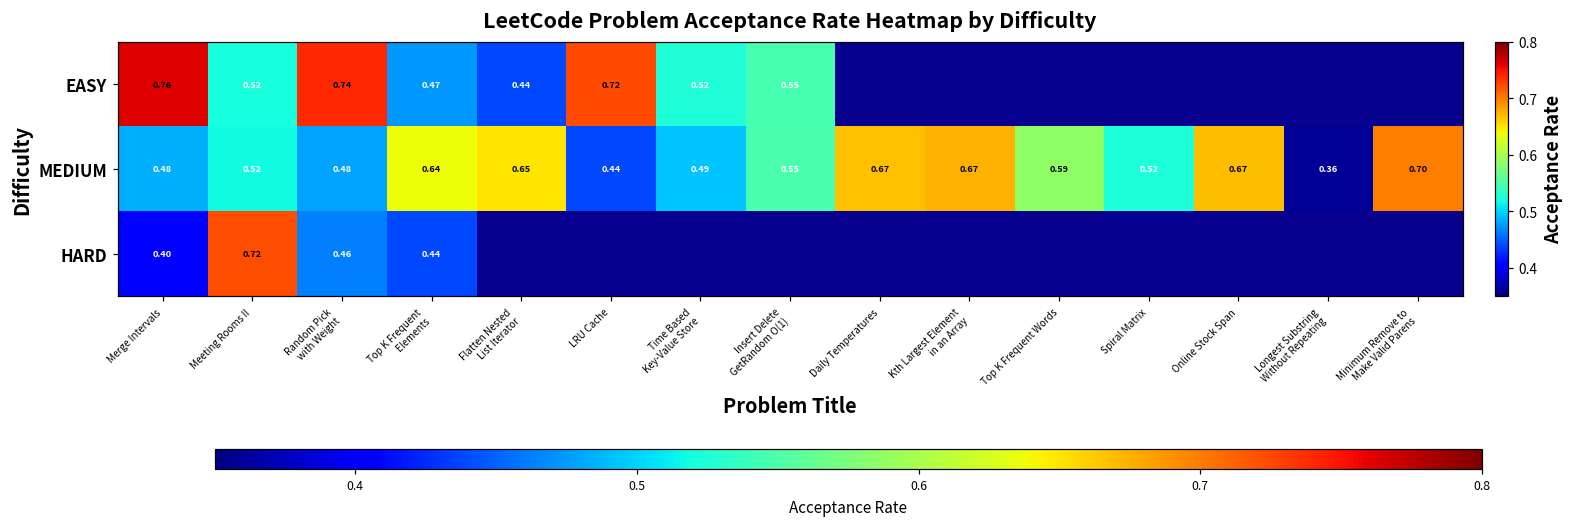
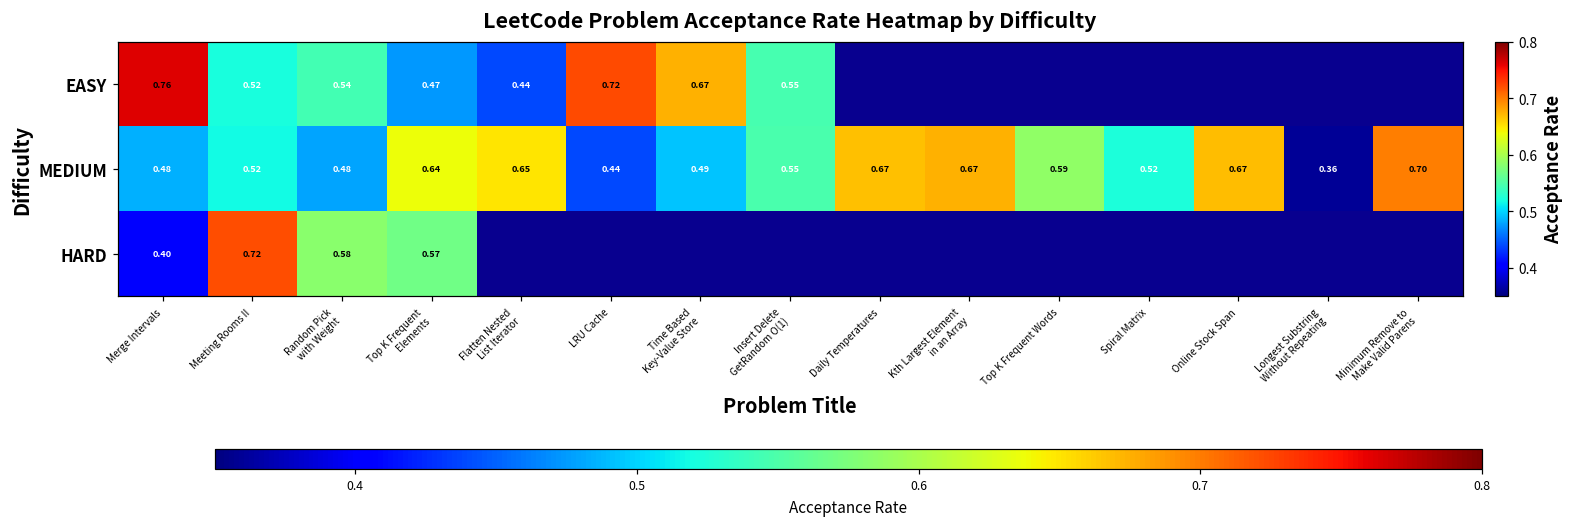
EASY, Random Pick with Weight: 0.74 -> 0.54
EASY, Time Based Key-Value Store: 0.52 -> 0.67
HARD, Random Pick with Weight: 0.46 -> 0.58
HARD, Top K Frequent Elements: 0.44 -> 0.57
